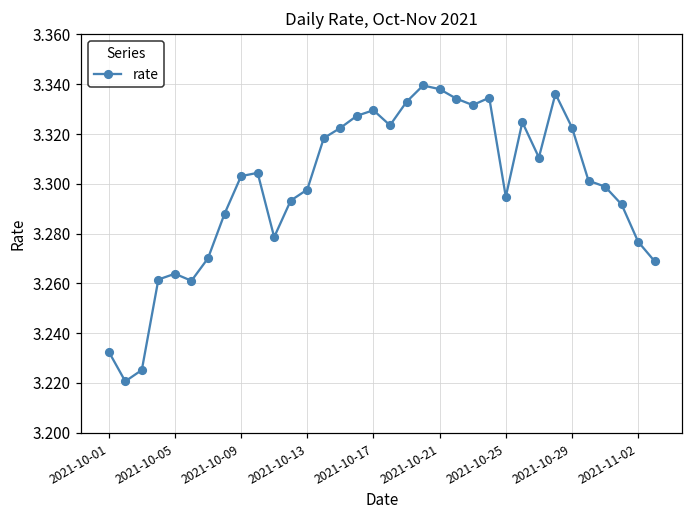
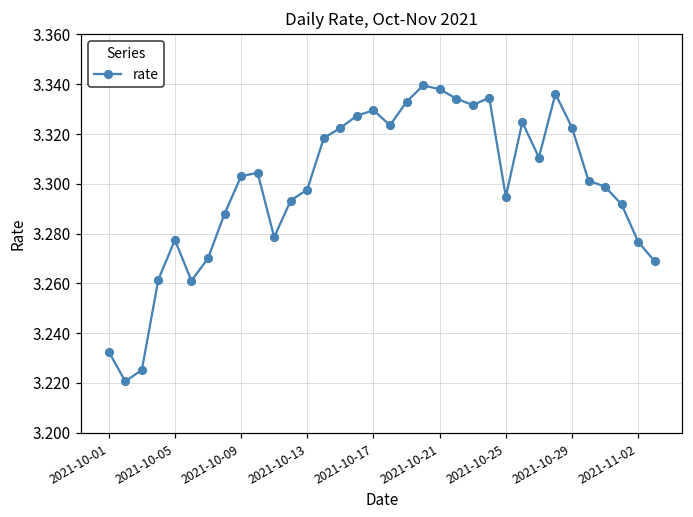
2021-10-05: 3.264 -> 3.277
